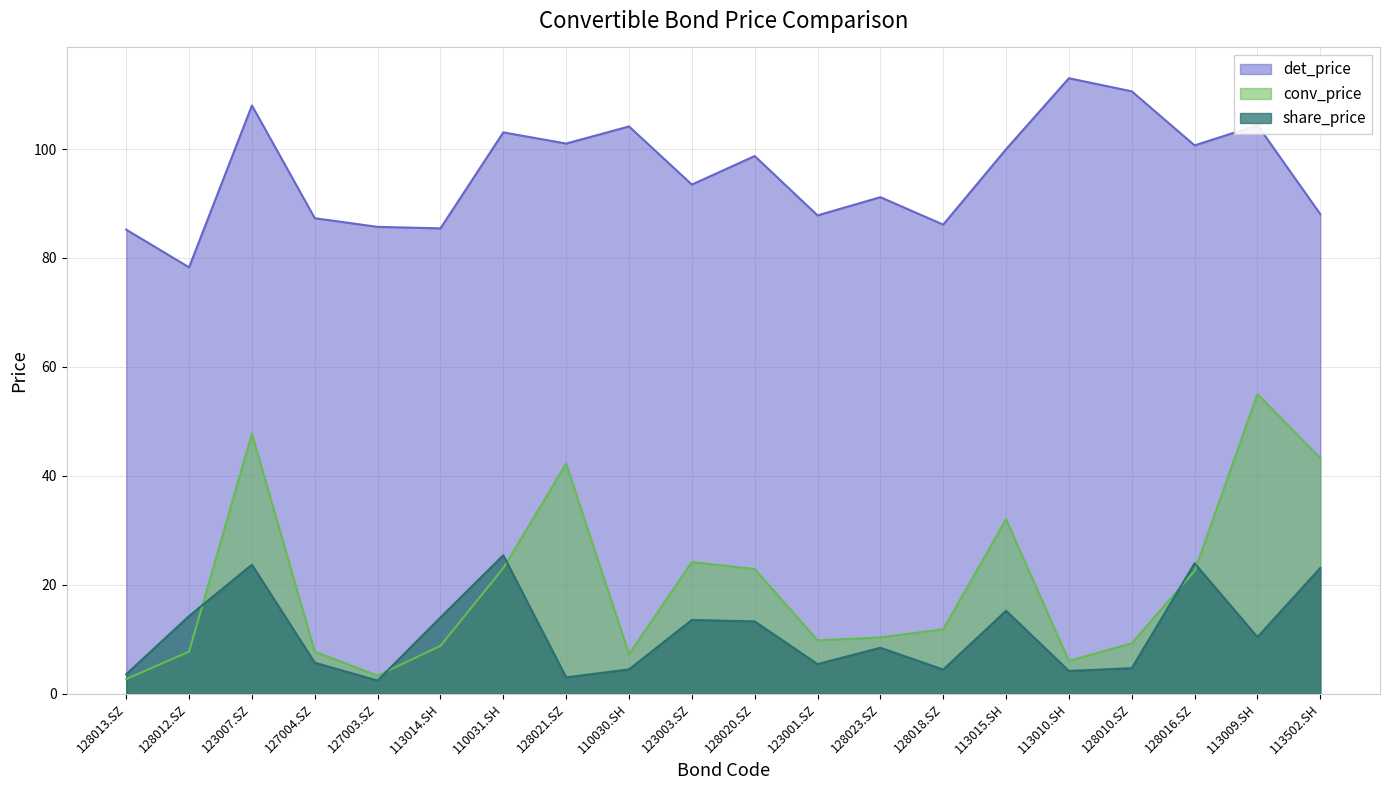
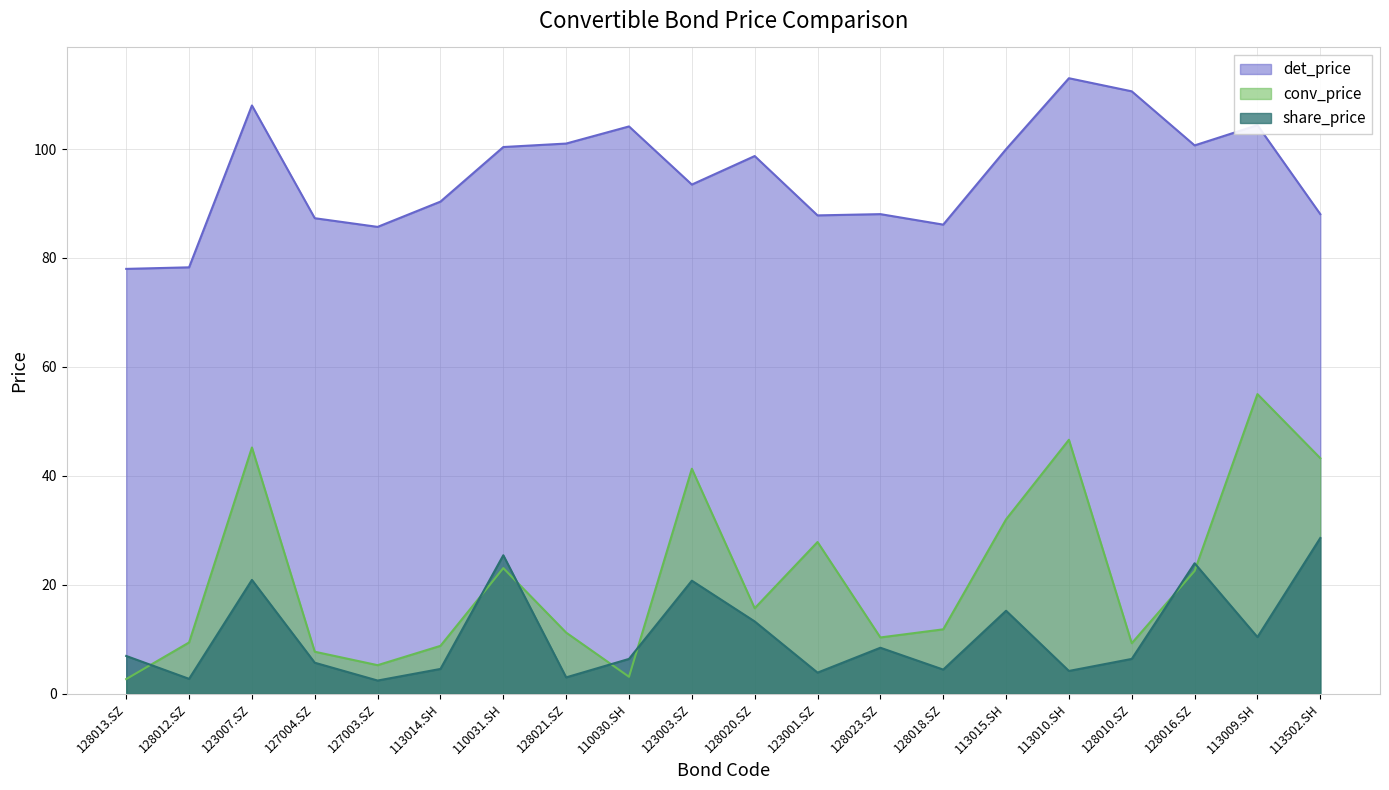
det_price, 128013.SZ: 85 -> 78
share_price, 128013.SZ: 4 -> 7
conv_price, 128012.SZ: 8 -> 9
share_price, 128012.SZ: 14 -> 3
conv_price, 123007.SZ: 48 -> 45
share_price, 123007.SZ: 24 -> 21
conv_price, 127003.SZ: 3 -> 5
det_price, 113014.SH: 85 -> 90
share_price, 113014.SH: 14 -> 5
det_price, 110031.SH: 103 -> 100
conv_price, 128021.SZ: 42 -> 11
conv_price, 110030.SH: 7 -> 3
share_price, 110030.SH: 4 -> 6
conv_price, 123003.SZ: 24 -> 41
share_price, 123003.SZ: 14 -> 21
conv_price, 128020.SZ: 23 -> 16
conv_price, 123001.SZ: 10 -> 28
share_price, 123001.SZ: 5 -> 4
det_price, 128023.SZ: 91 -> 88
conv_price, 113010.SH: 6 -> 47
share_price, 128010.SZ: 5 -> 6
share_price, 113502.SH: 23 -> 29
